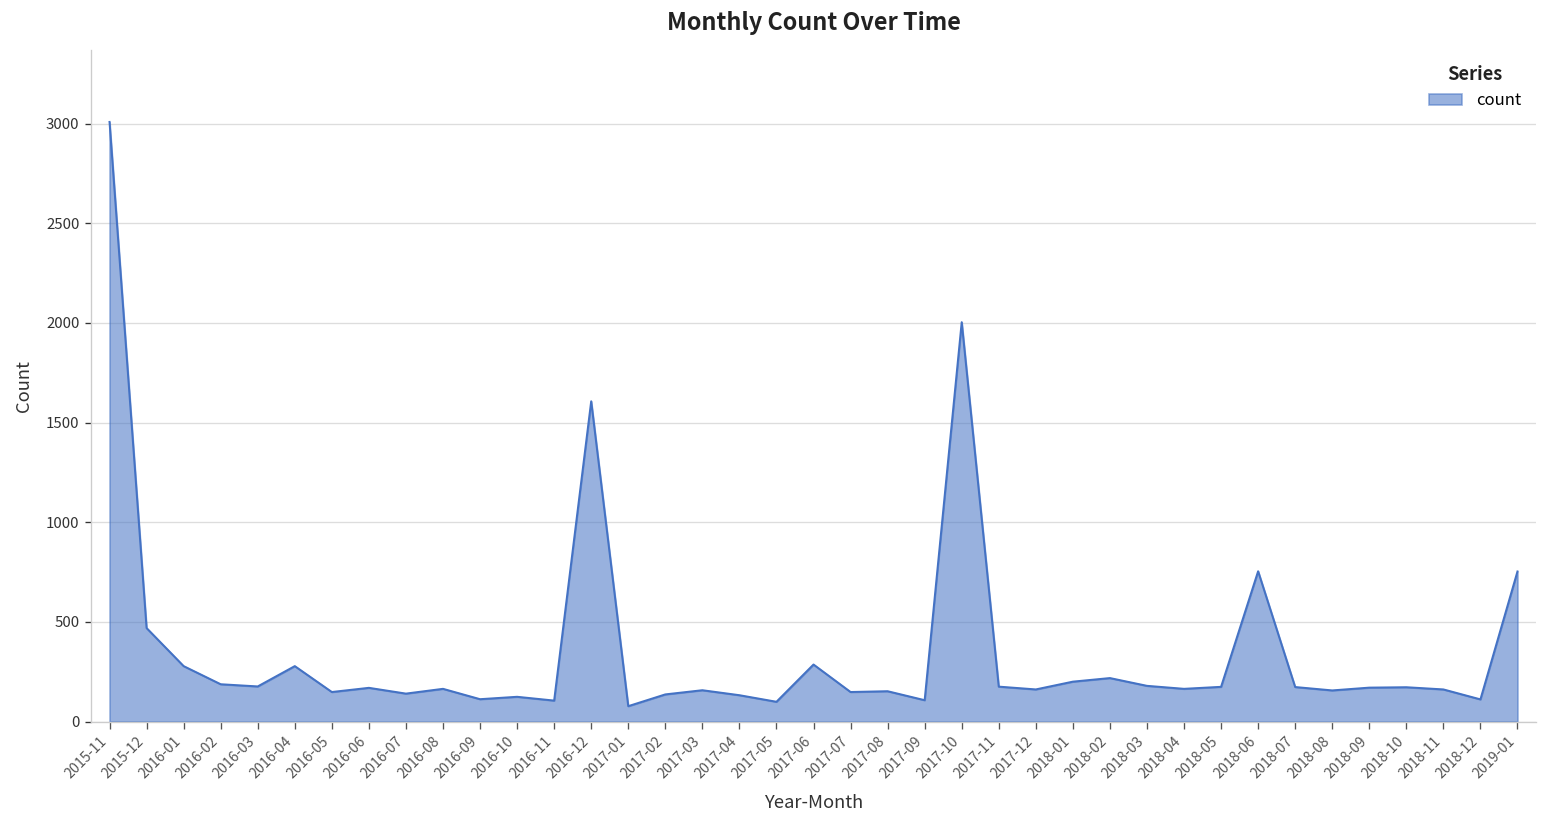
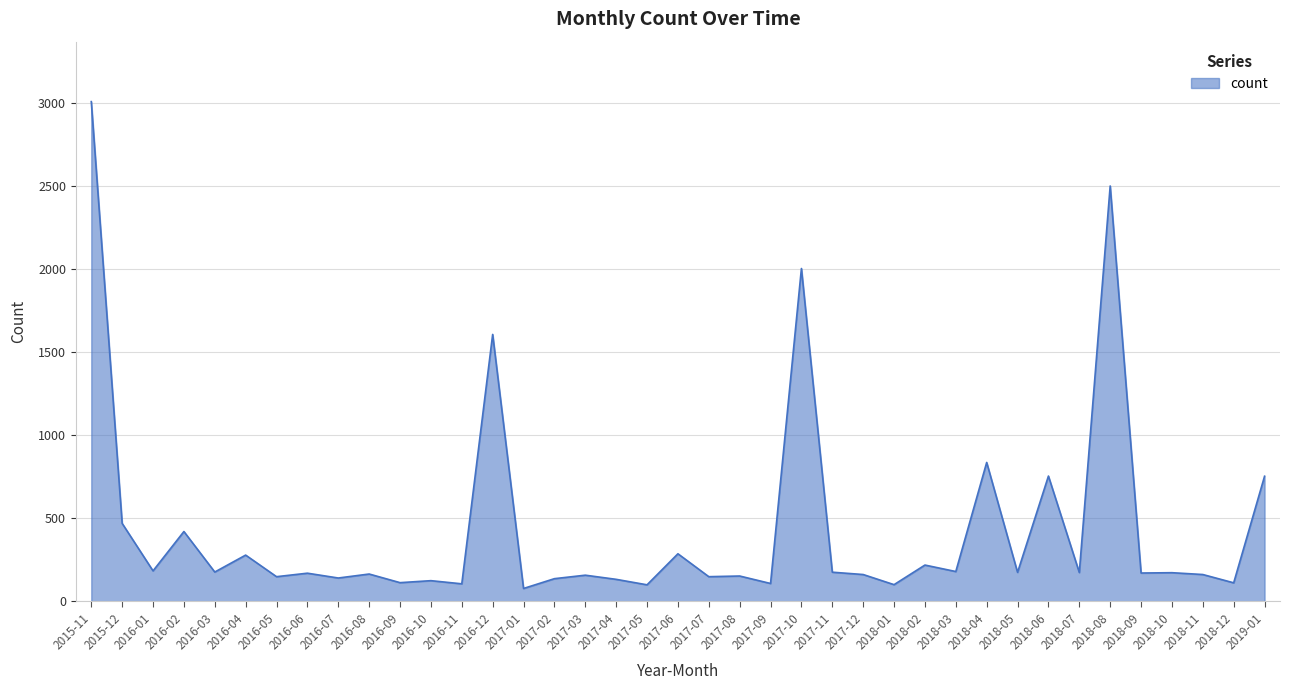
2016-01: 280 -> 180
2016-02: 190 -> 420
2018-01: 200 -> 100
2018-04: 160 -> 840
2018-08: 160 -> 2500
